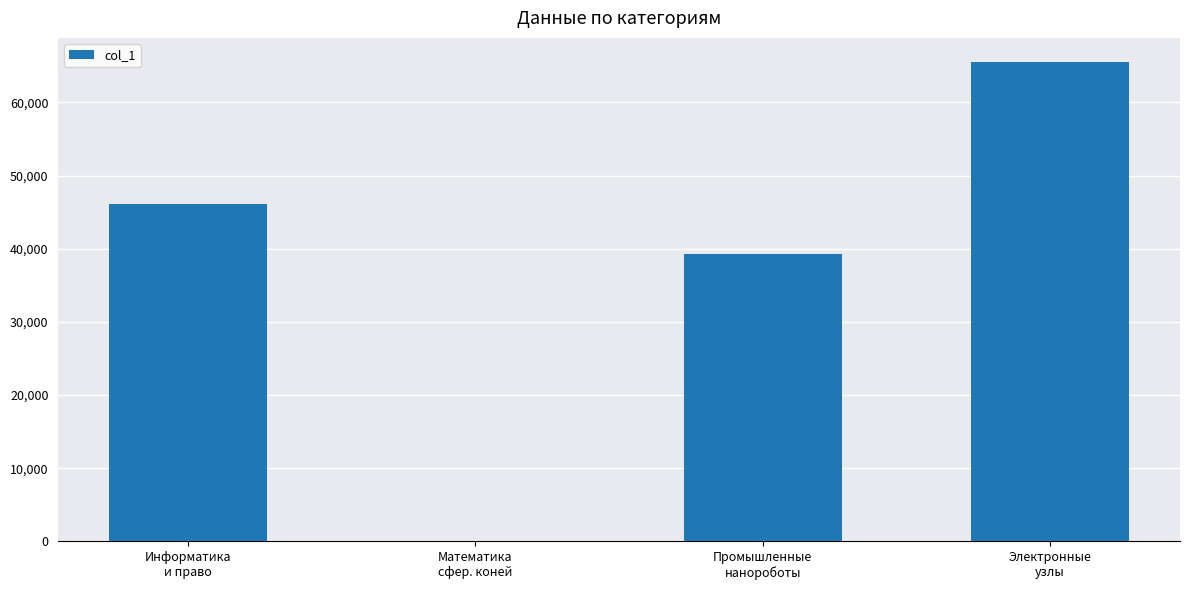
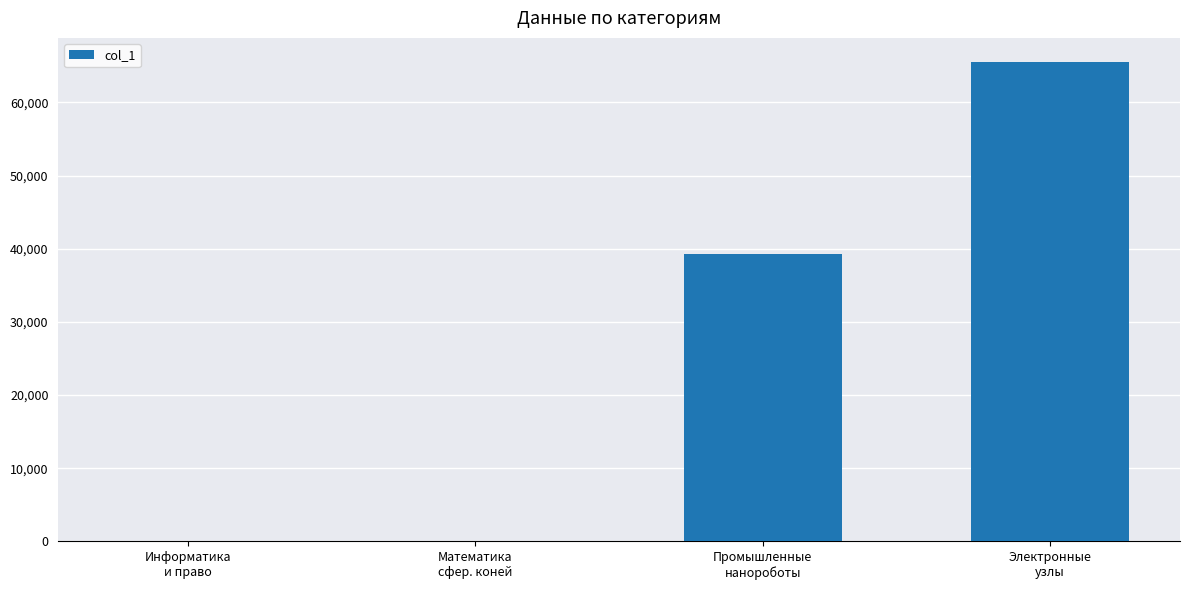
Информатика и право: 46,000 -> 0
